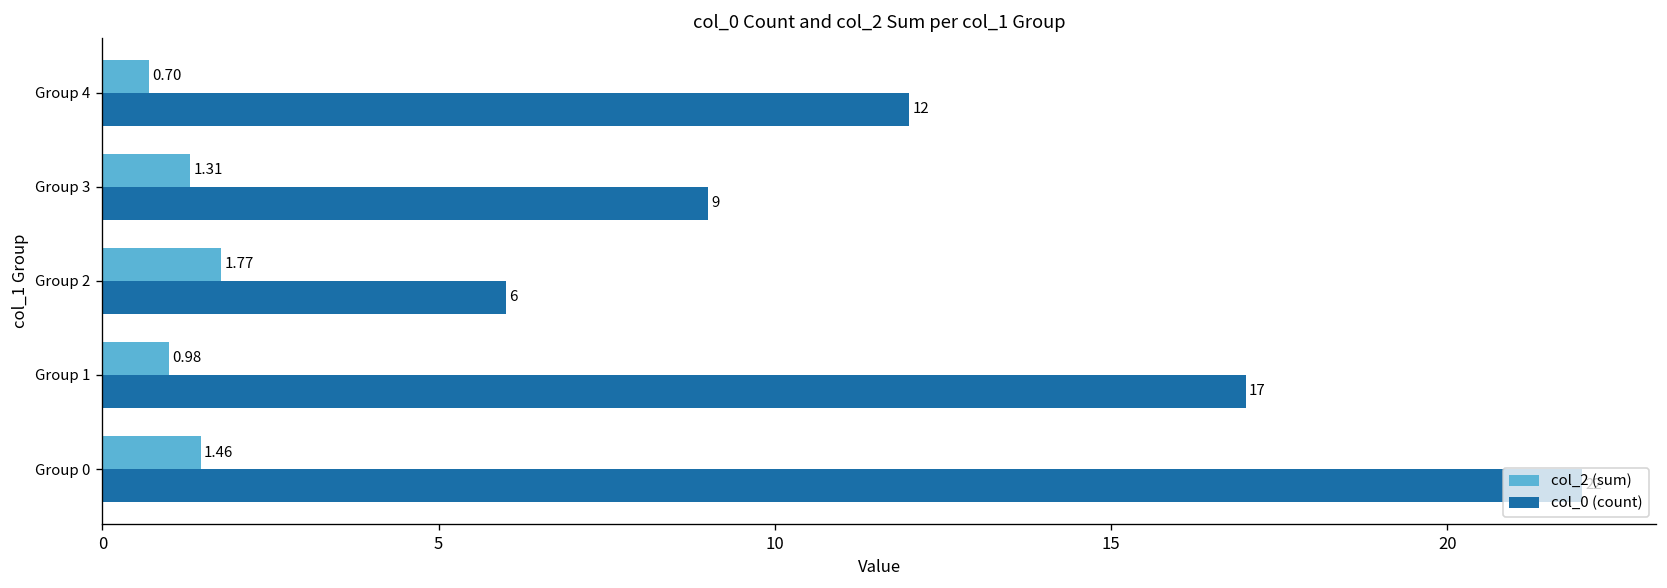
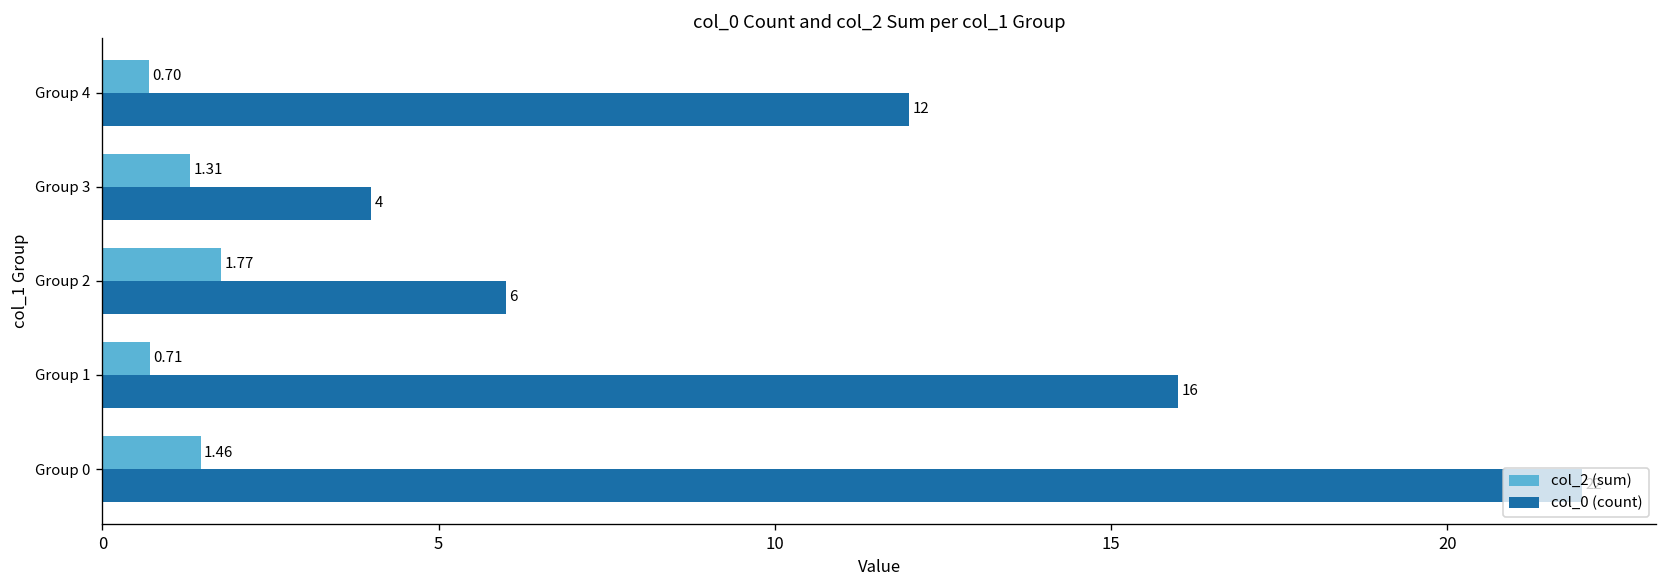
col_0 (count), Group 3: 9 -> 4
col_2 (sum), Group 1: 0.98 -> 0.71
col_0 (count), Group 1: 17 -> 16
